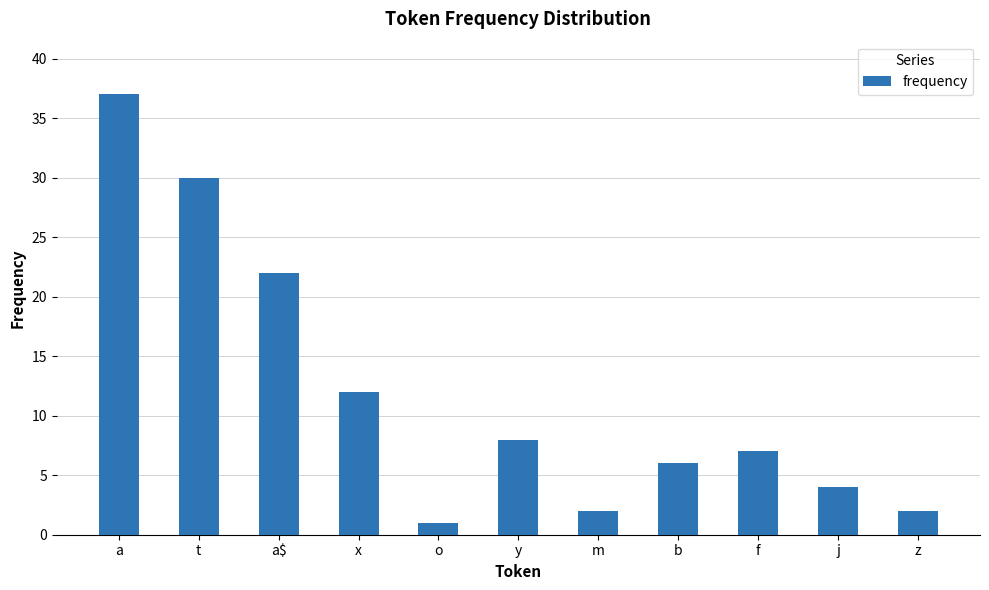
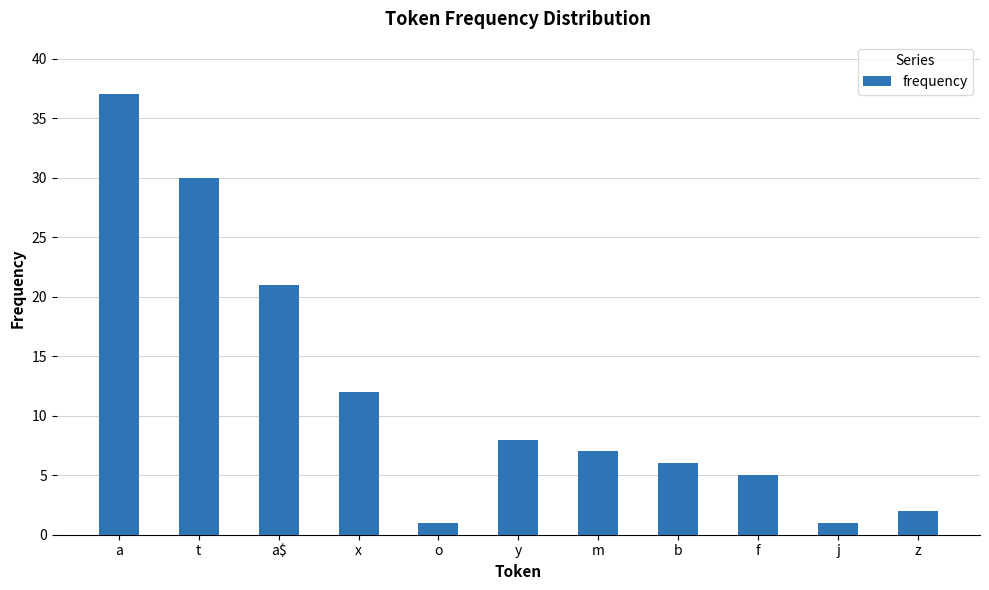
a$: 22 -> 21
m: 2 -> 7
f: 7 -> 5
j: 4 -> 1
